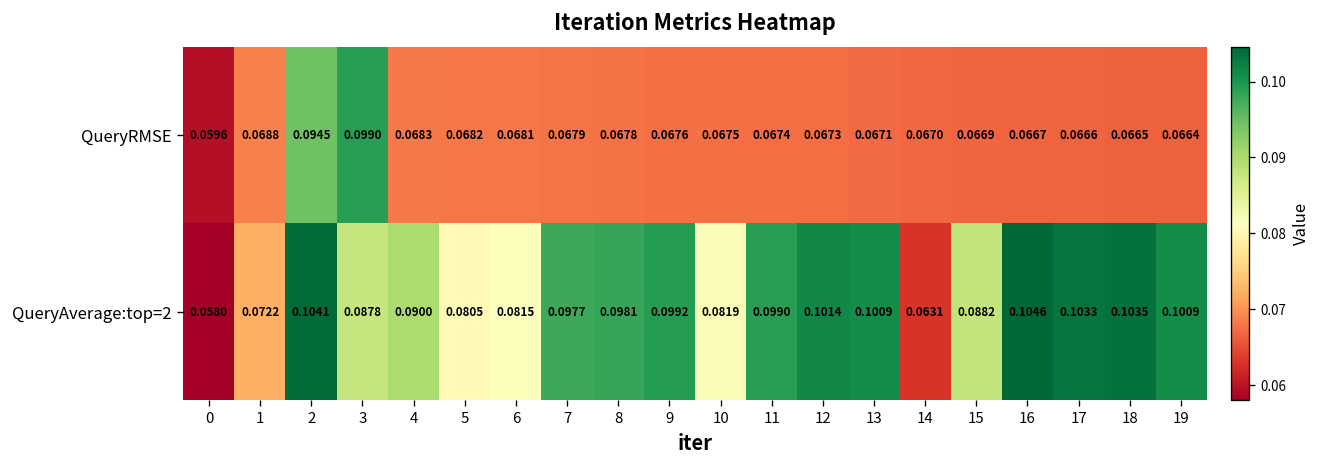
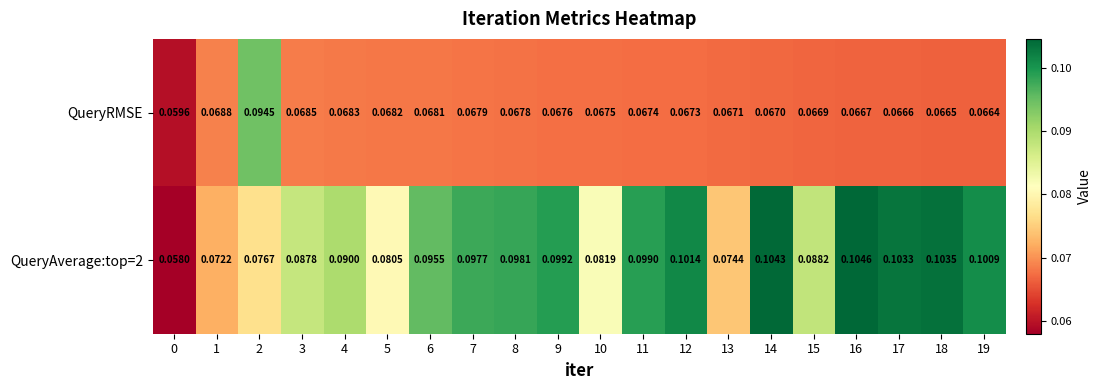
QueryRMSE, 3: 0.0990 -> 0.0685
QueryAverage:top=2, 2: 0.1041 -> 0.0767
QueryAverage:top=2, 6: 0.0815 -> 0.0955
QueryAverage:top=2, 13: 0.1009 -> 0.0744
QueryAverage:top=2, 14: 0.0631 -> 0.1043
